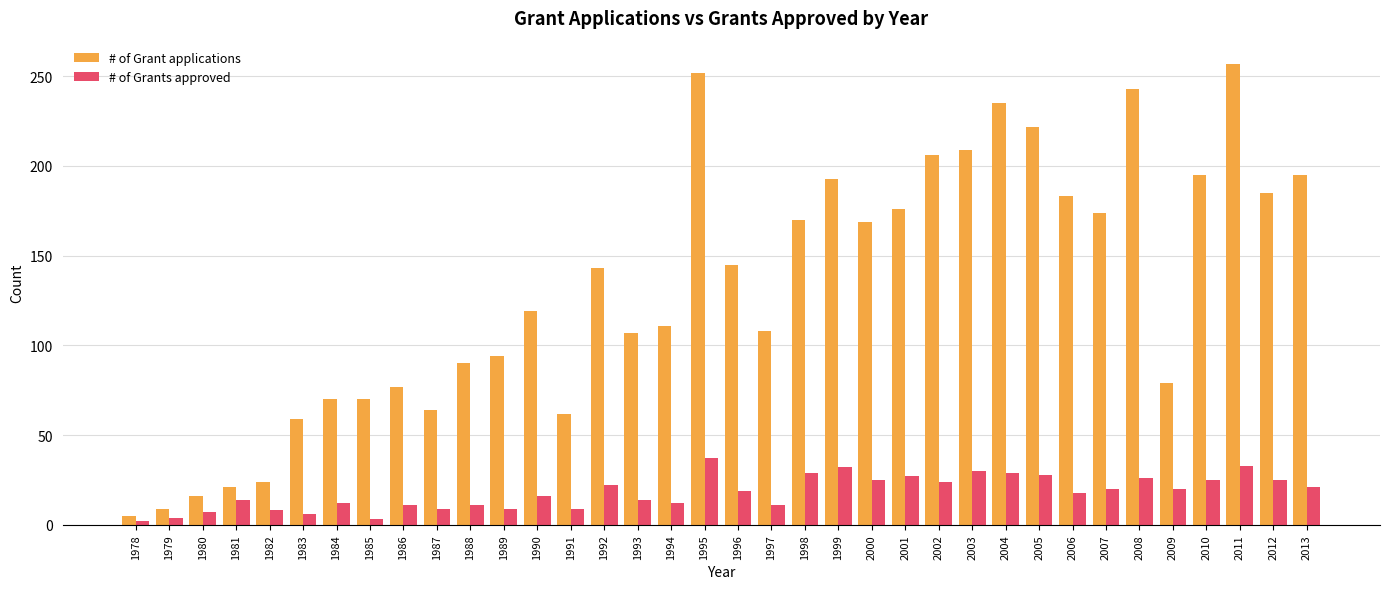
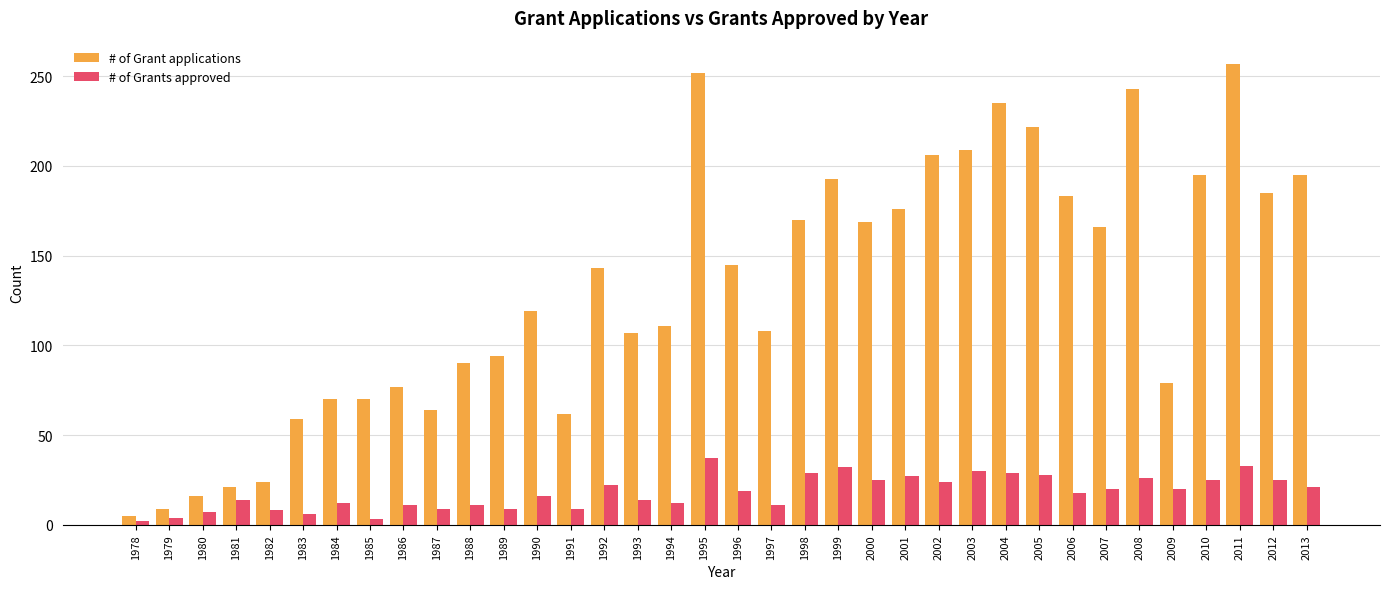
# of Grant applications, 2007: 174 -> 166
